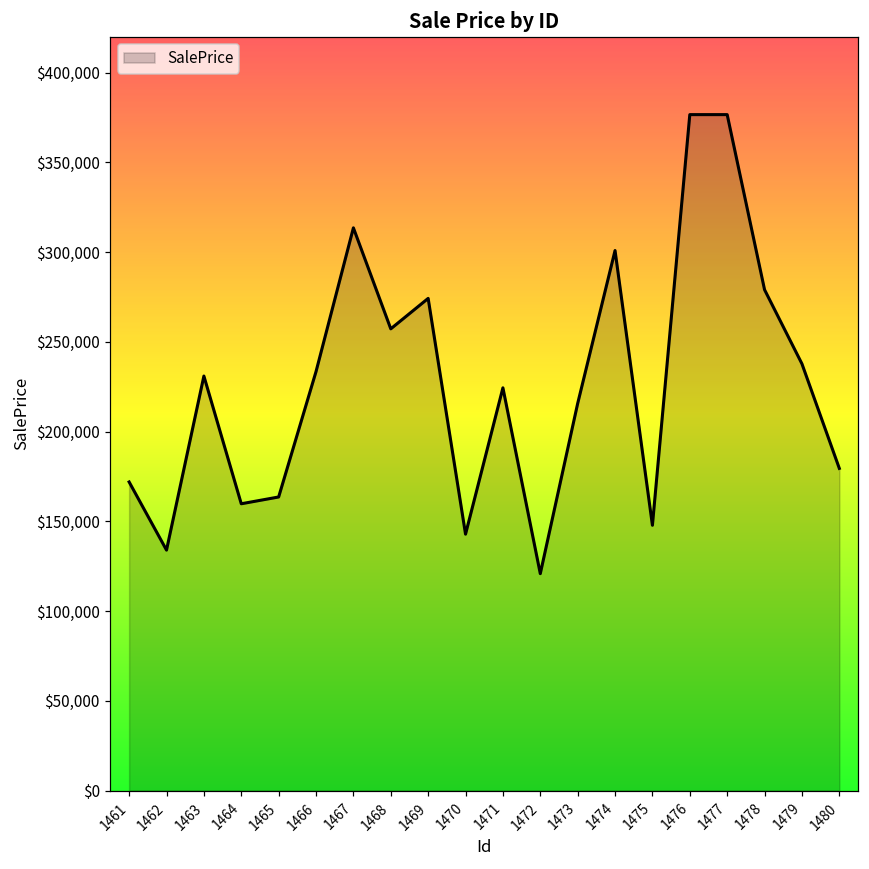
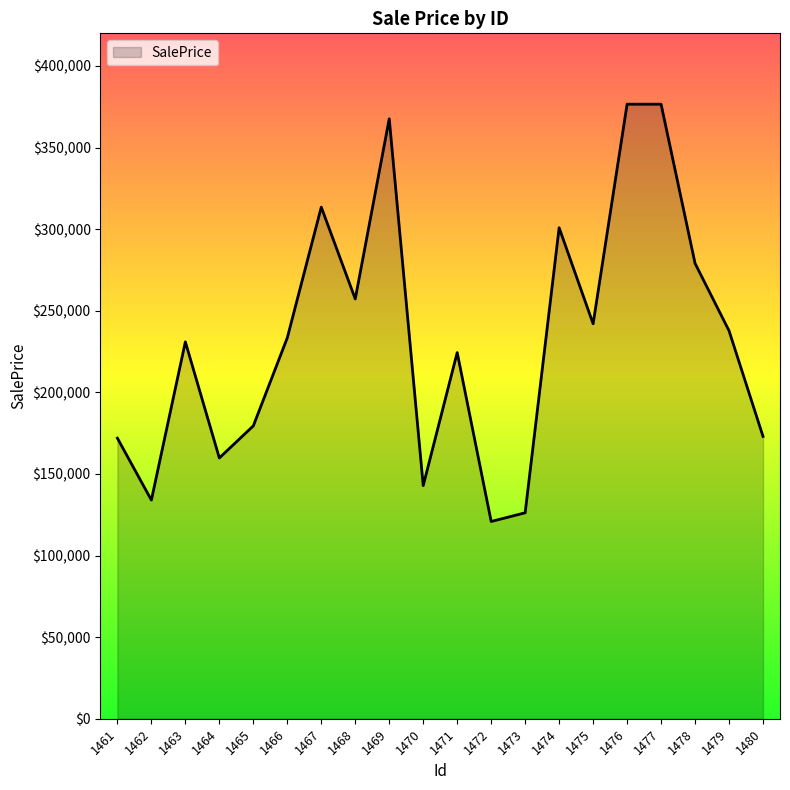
1465: $164,000 -> $179,000
1469: $274,000 -> $368,000
1473: $216,000 -> $126,000
1475: $148,000 -> $242,000
1480: $180,000 -> $173,000
